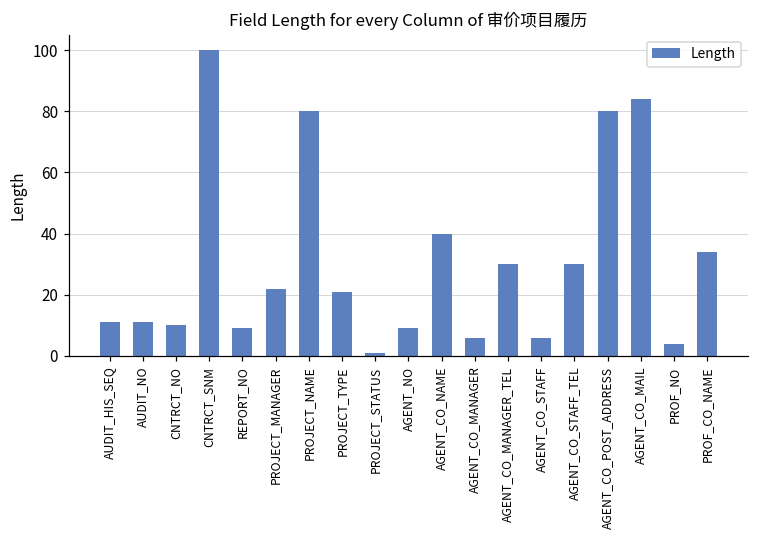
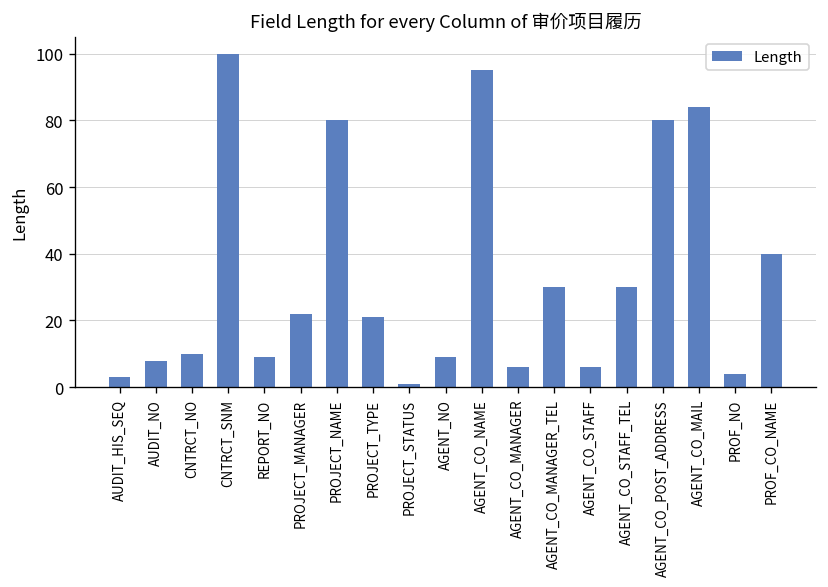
AUDIT_HIS_SEQ: 11 -> 3
AUDIT_NO: 11 -> 8
AGENT_CO_NAME: 40 -> 95
PROF_CO_NAME: 34 -> 40
